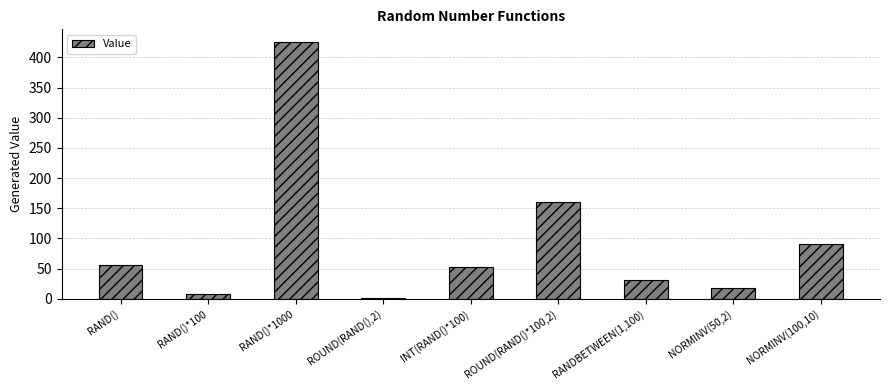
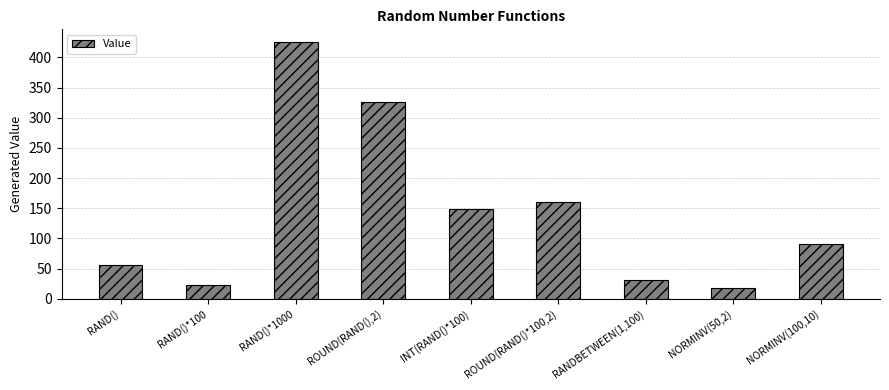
RAND()*100: 10 -> 20
ROUND(RAND(),2): 0 -> 330
INT(RAND()*100): 50 -> 150
